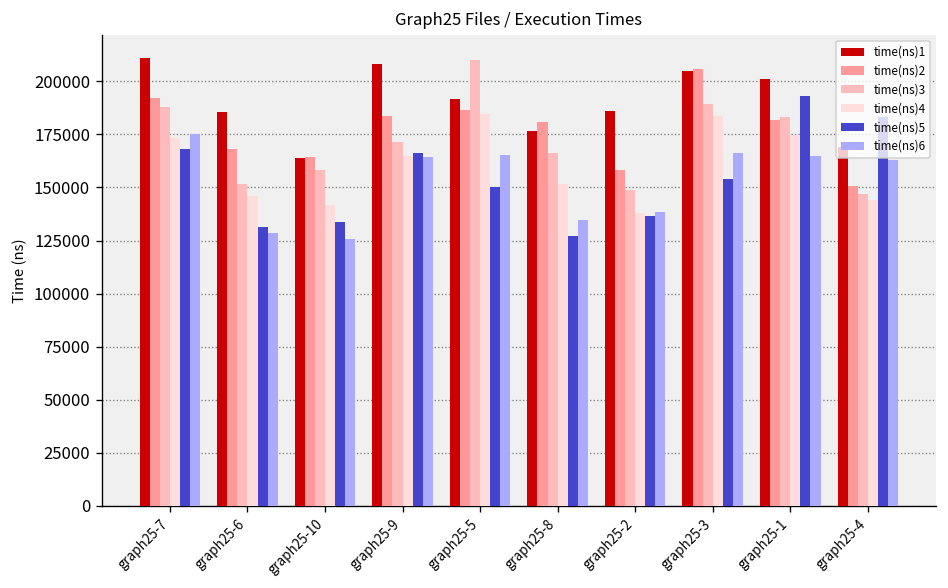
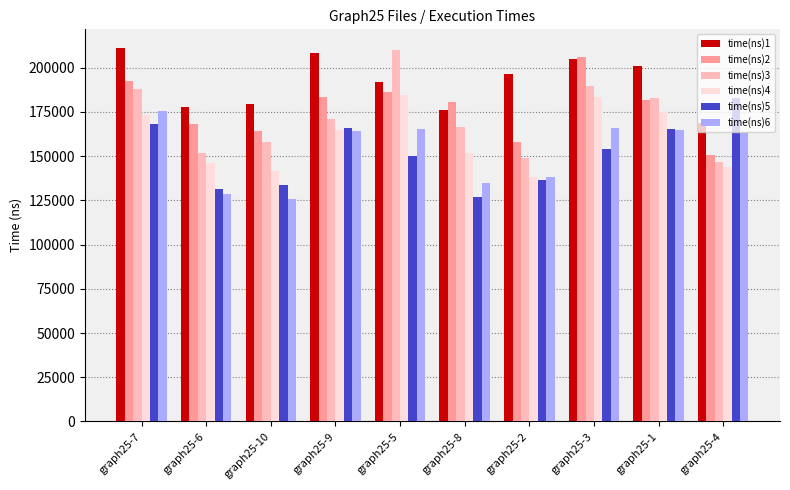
time(ns)1, graph25-6: 186000 -> 178000
time(ns)1, graph25-10: 164000 -> 180000
time(ns)1, graph25-2: 186000 -> 197000
time(ns)5, graph25-1: 193000 -> 165000
